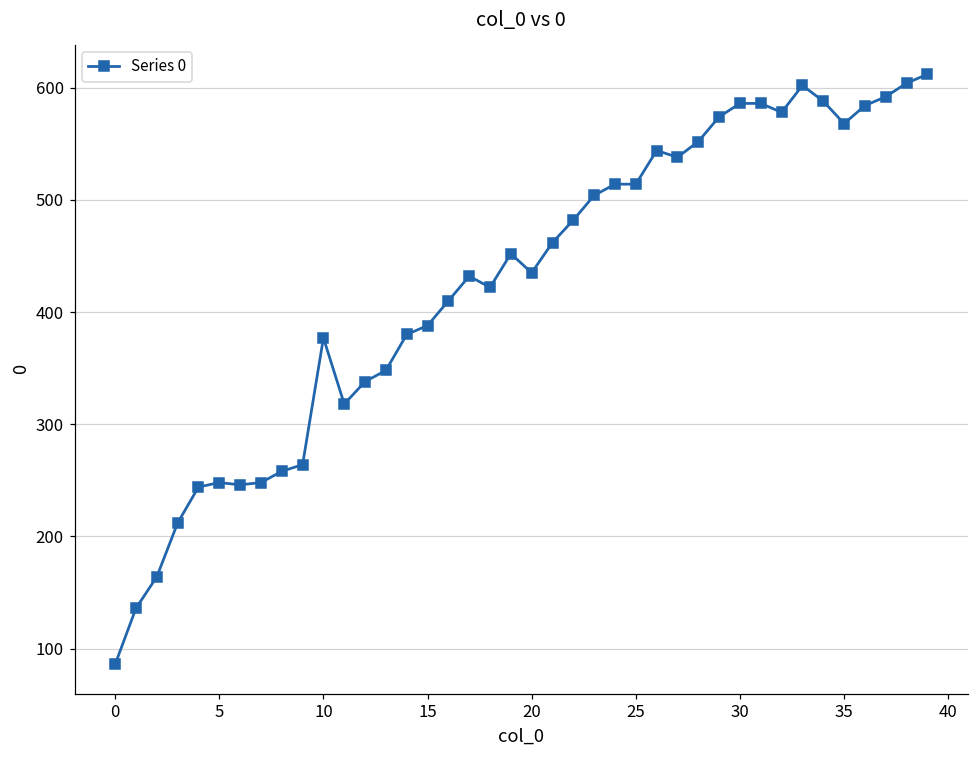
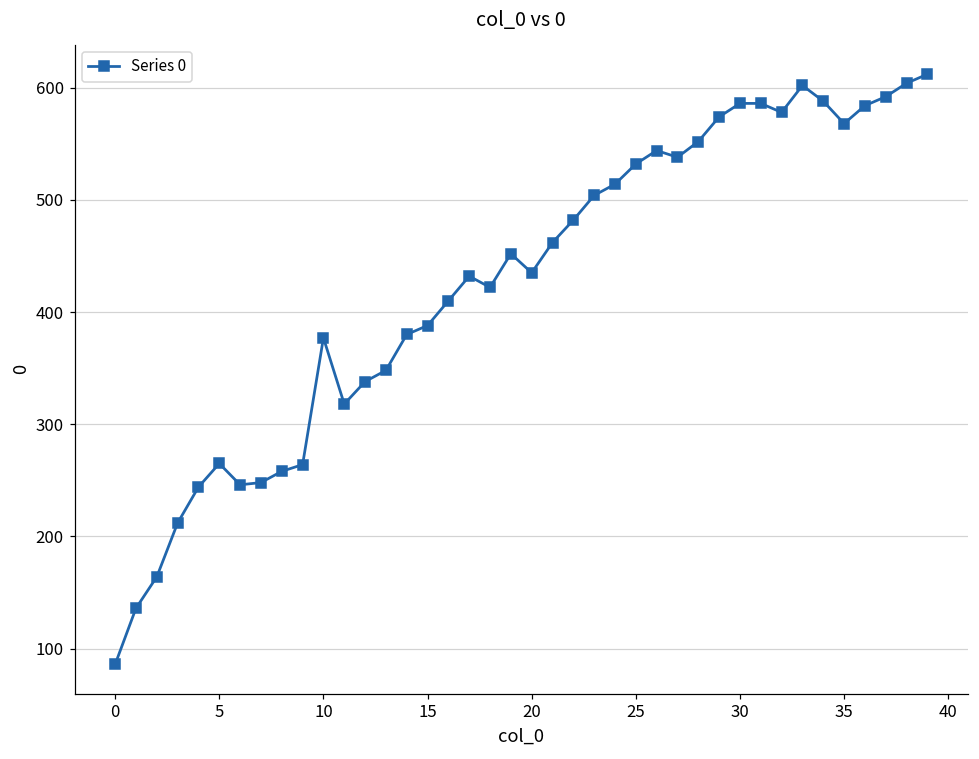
5: 248 -> 265
25: 514 -> 532
